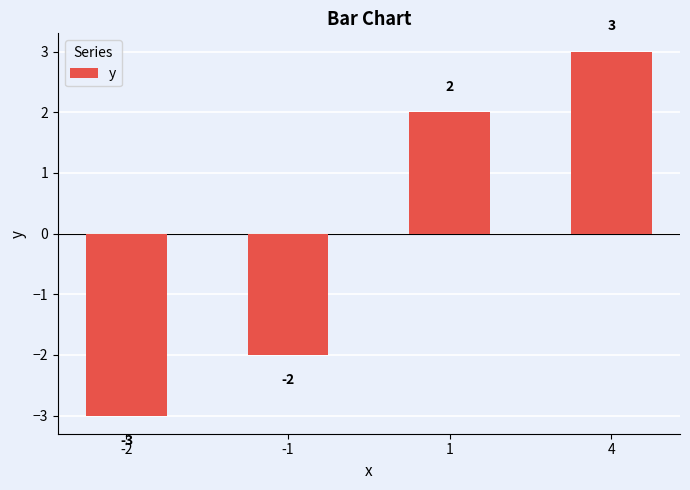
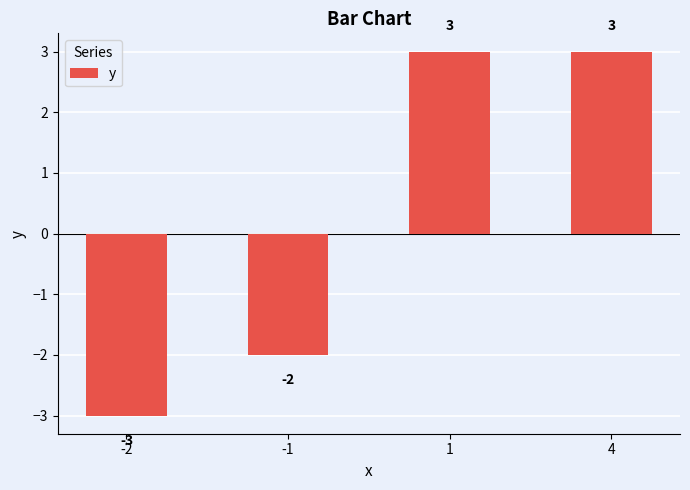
1: 2 -> 3
